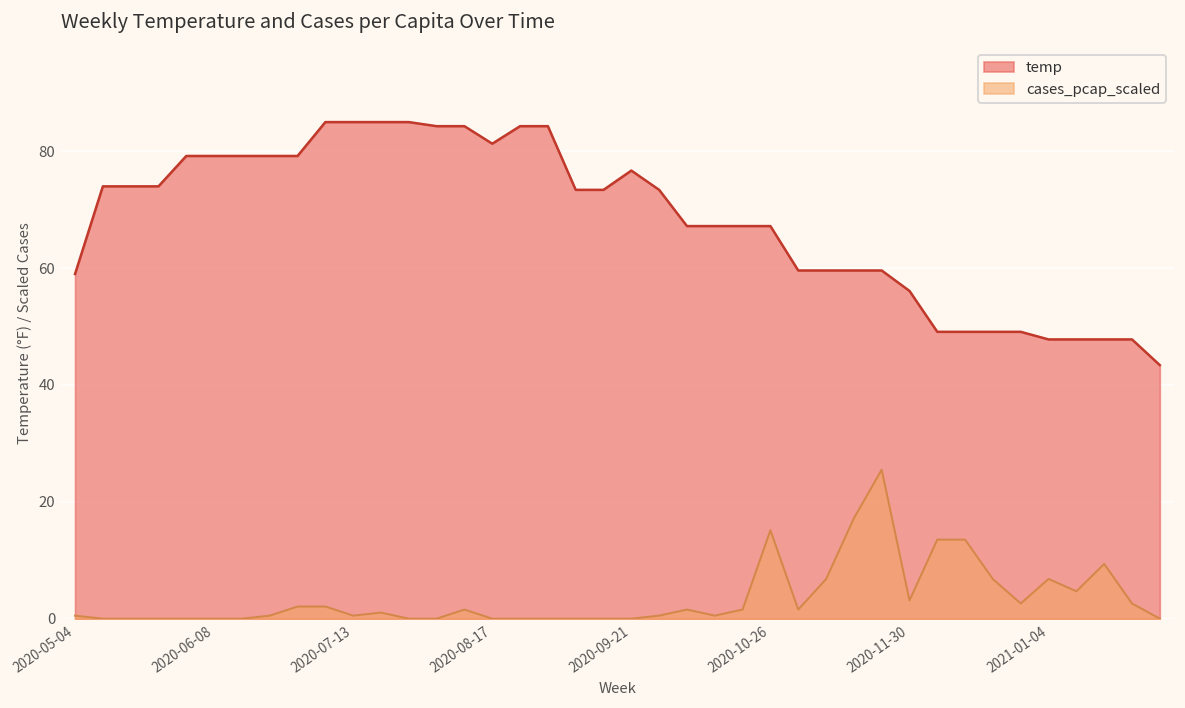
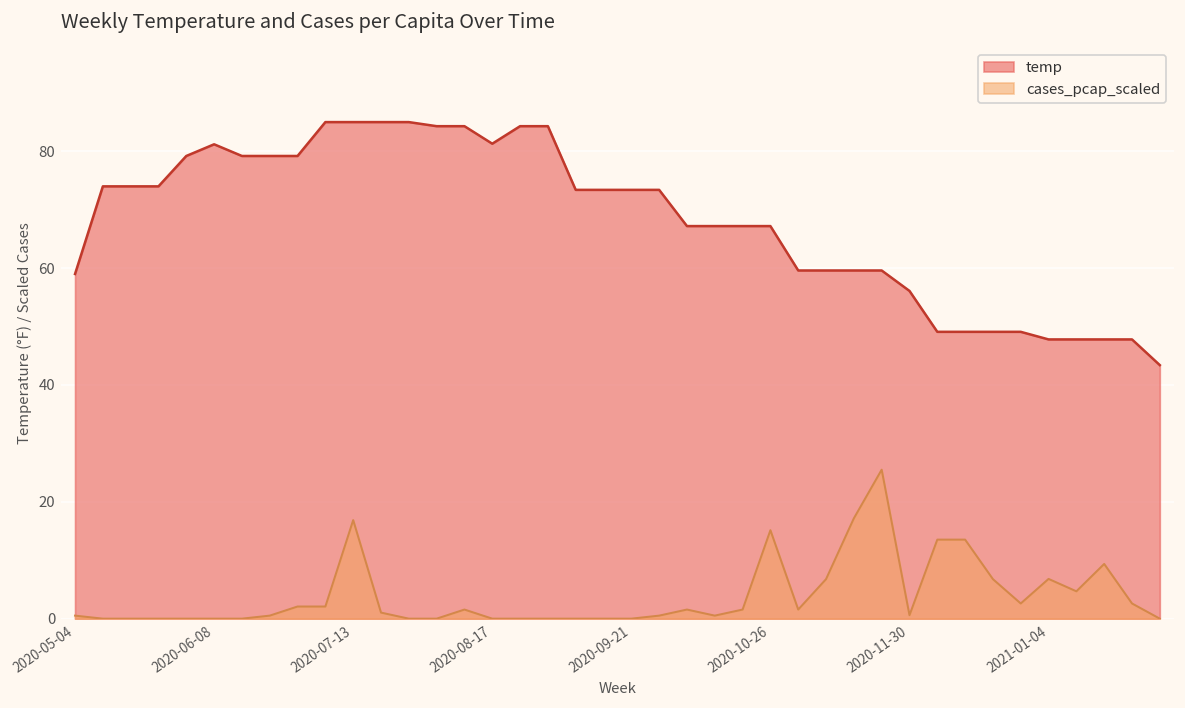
temp, 2020-06-08: 79 -> 81
cases_pcap_scaled, 2020-07-13: 1 -> 17
temp, 2020-09-21: 77 -> 73
cases_pcap_scaled, 2020-11-30: 3 -> 1
